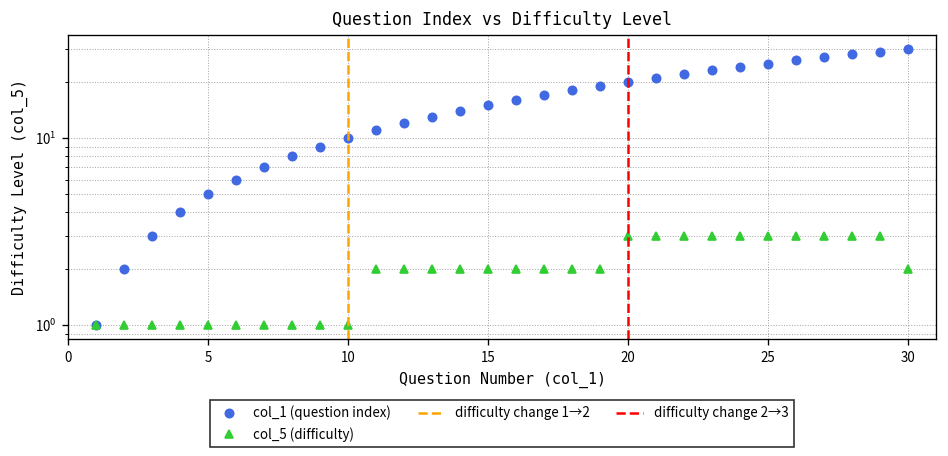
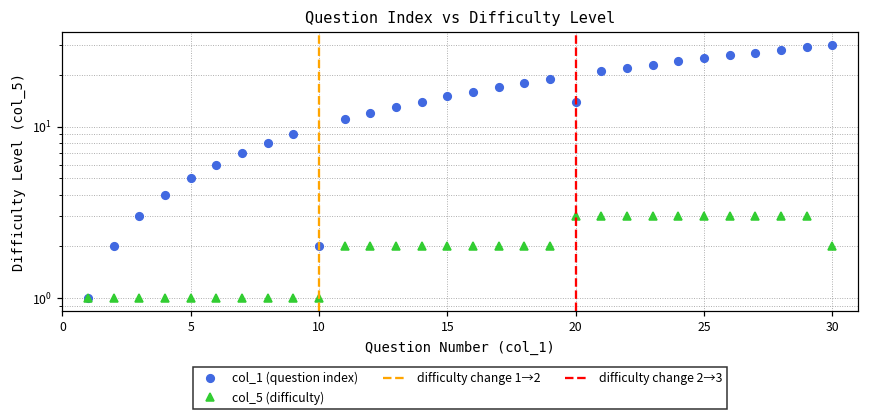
col_1 (question index), 10: 10 -> 2
col_1 (question index), 20: 20 -> 14
